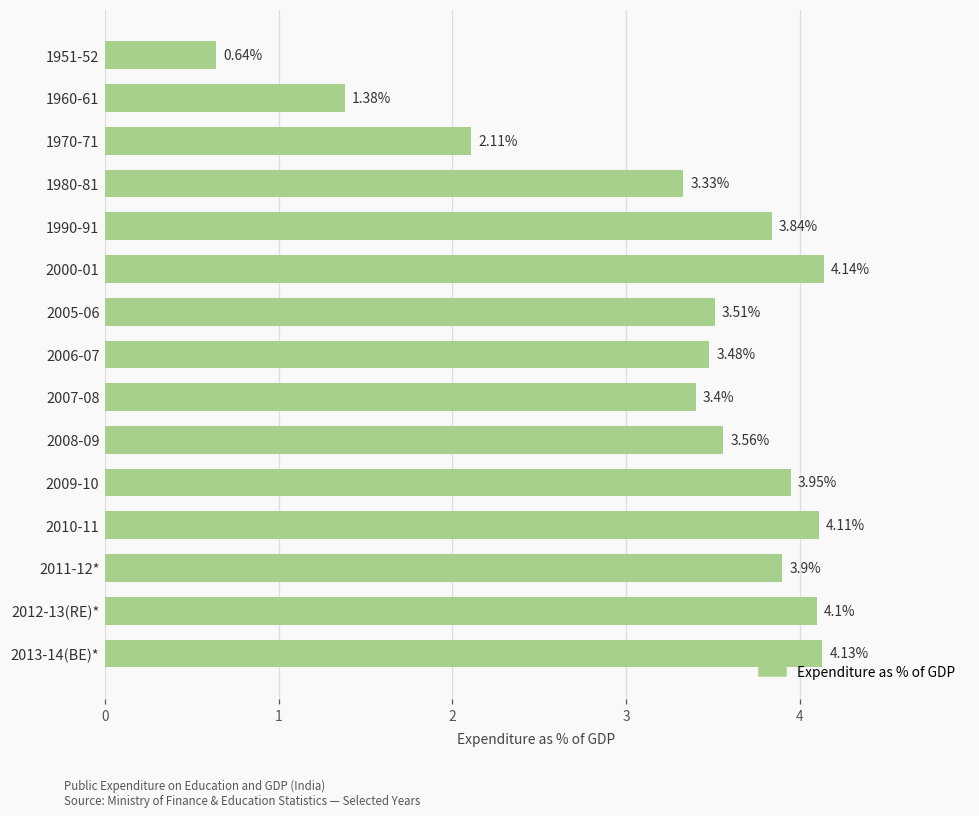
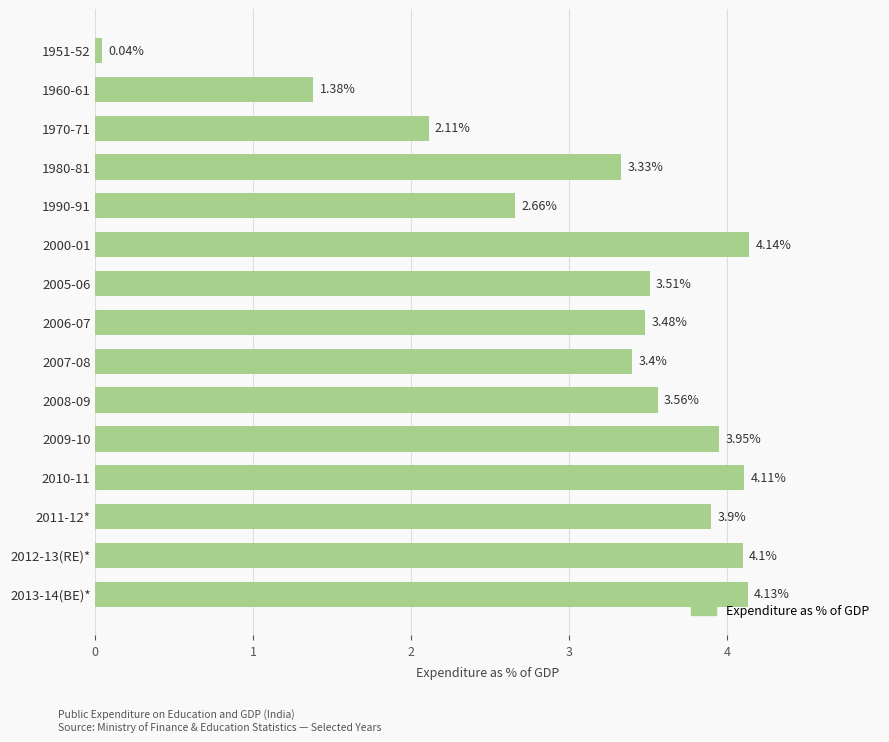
1951-52: 0.64% -> 0.04%
1990-91: 3.84% -> 2.66%
